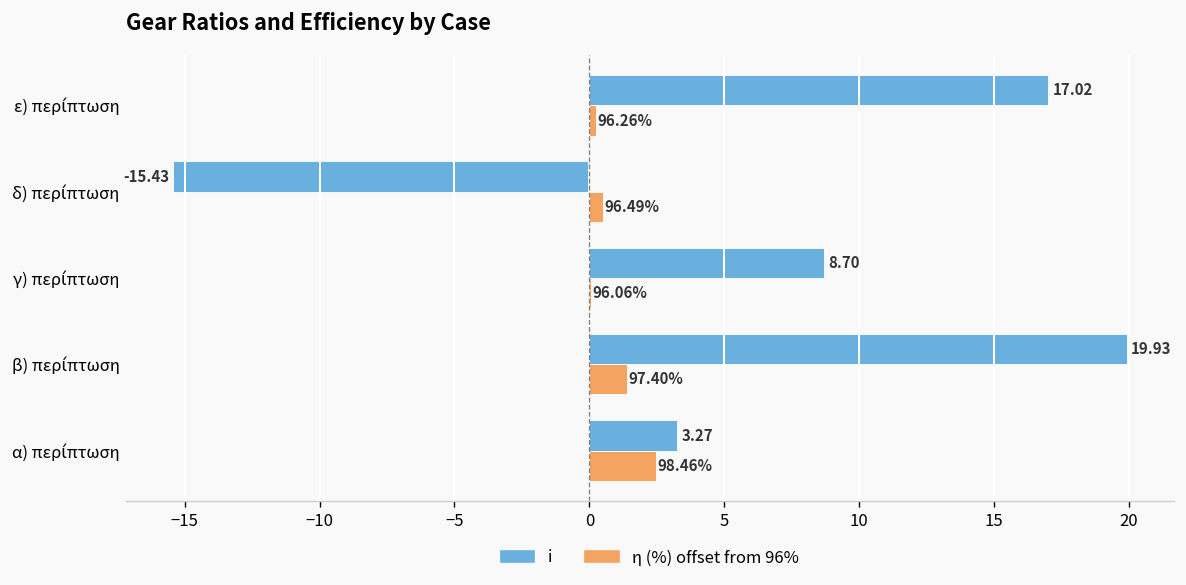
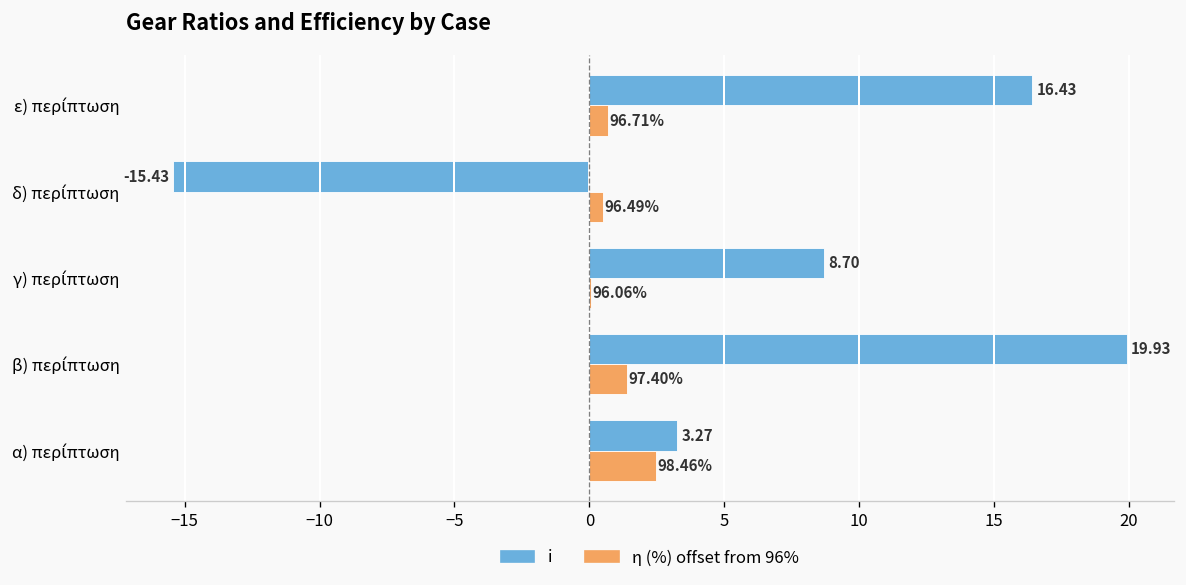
i, ε) περίπτωση: 17.02 -> 16.43
η (%) offset from 96%, ε) περίπτωση: 96.26% -> 96.71%
